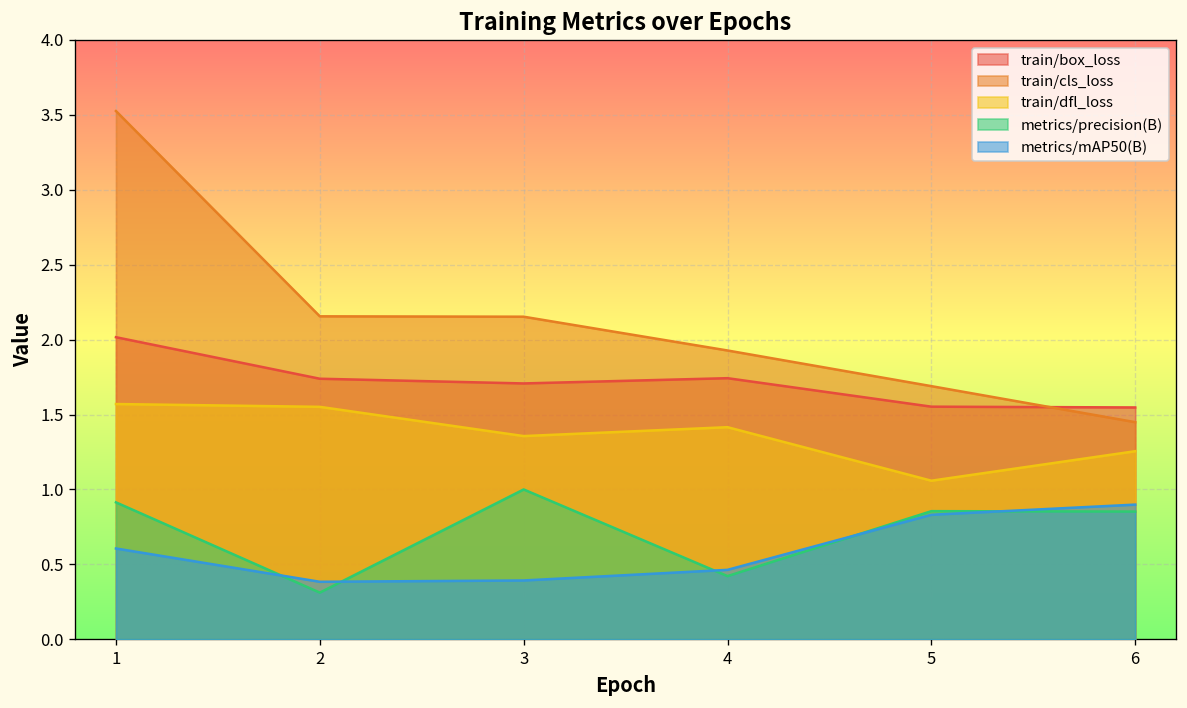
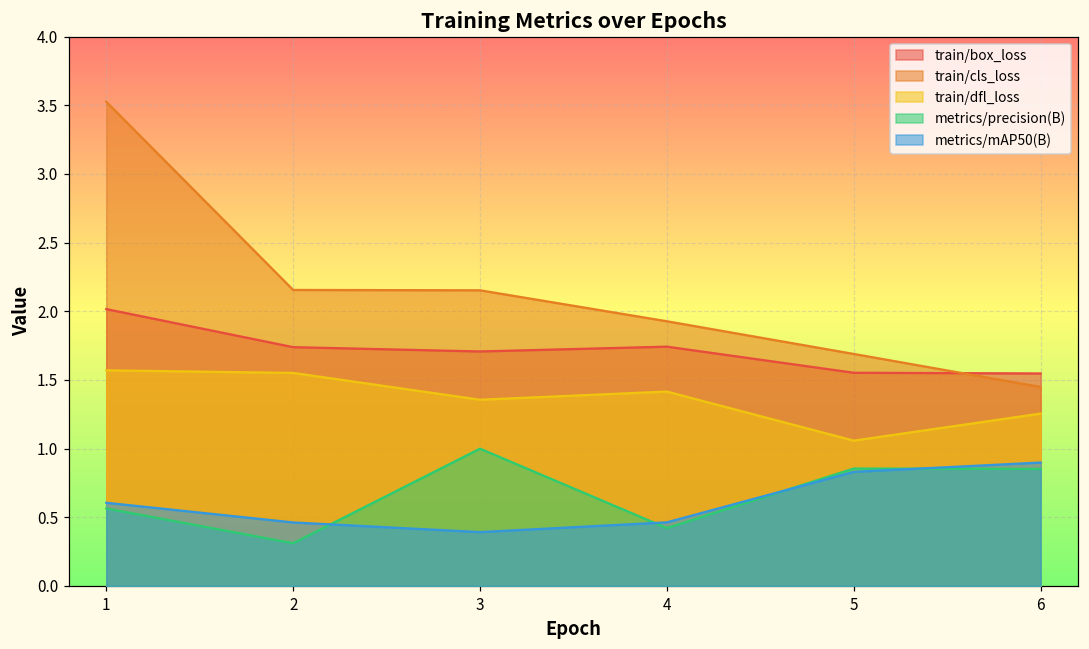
metrics/precision(B), 1: 0.91 -> 0.56
metrics/mAP50(B), 2: 0.38 -> 0.46
